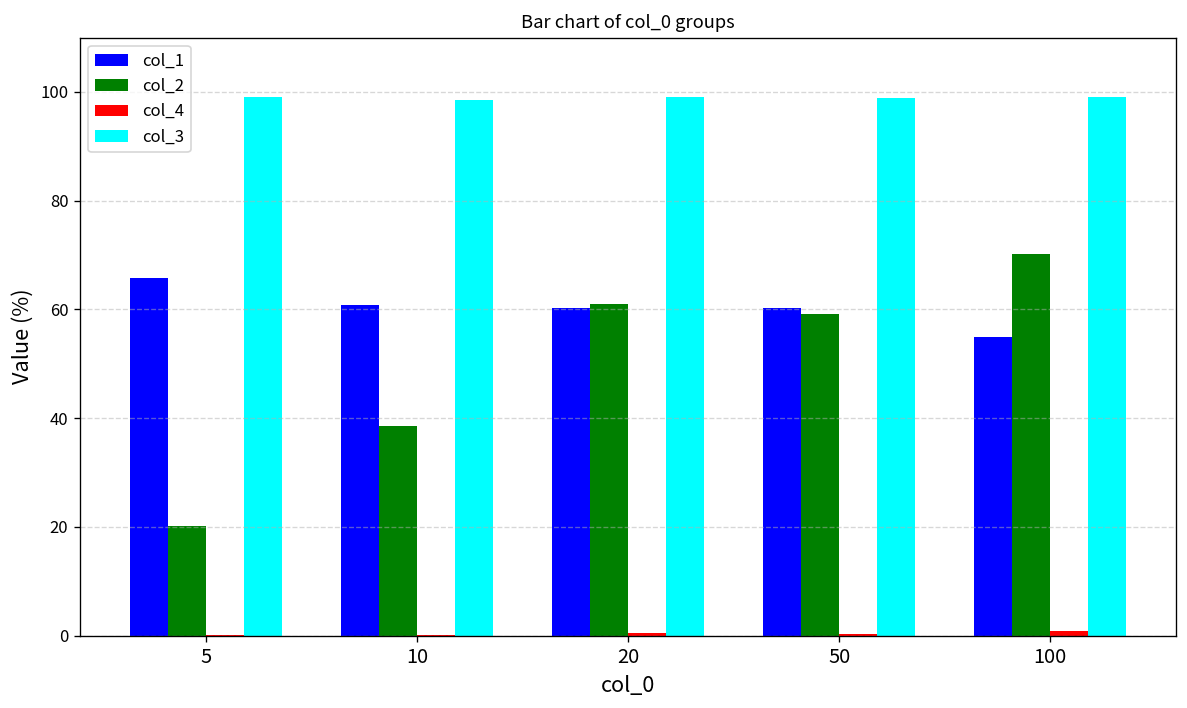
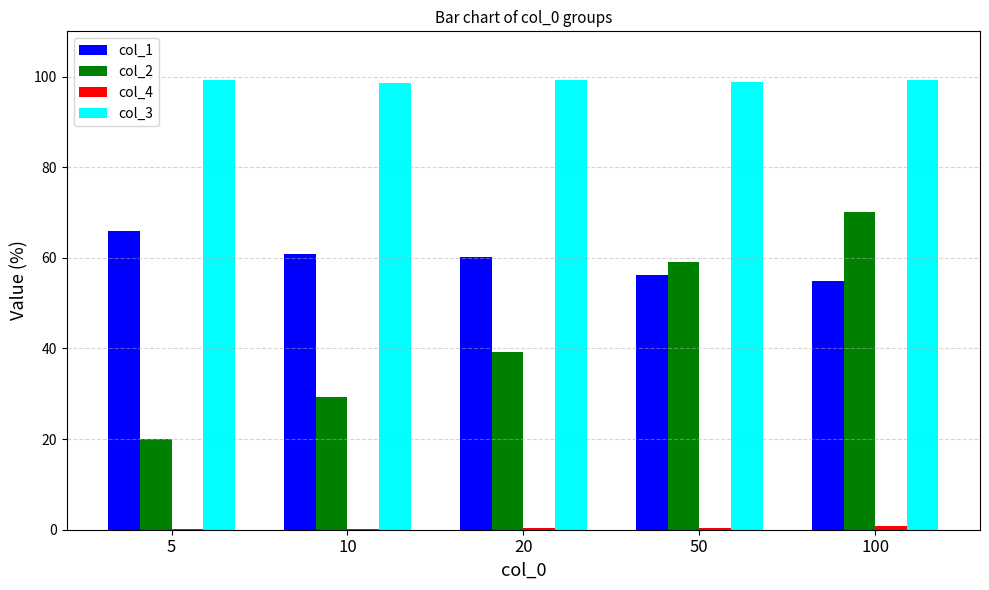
col_2, 10: 39 -> 29
col_2, 20: 61 -> 39
col_1, 50: 60 -> 56
